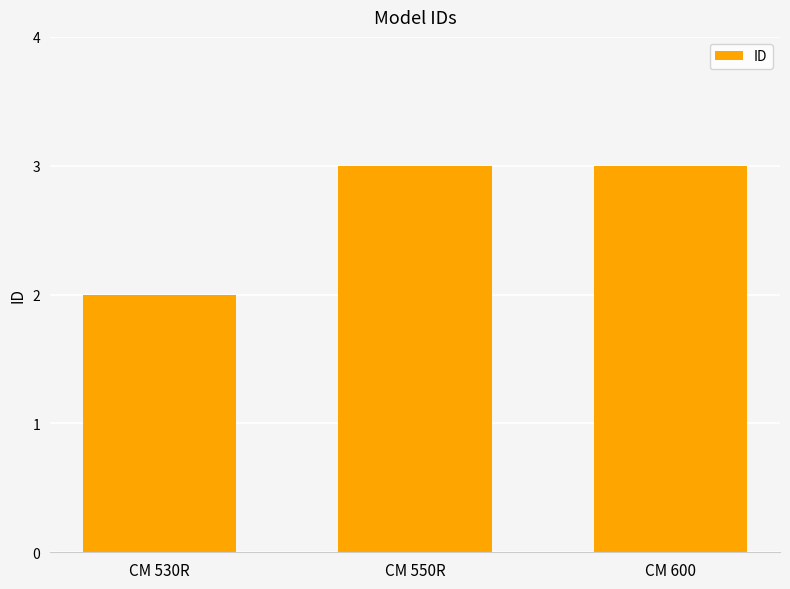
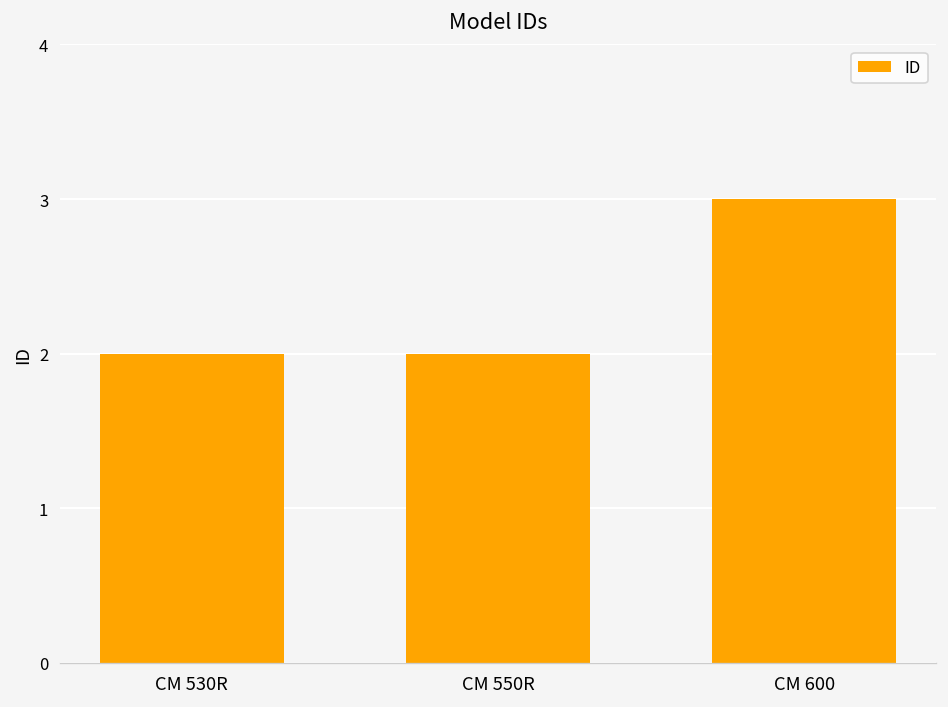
CM 550R: 3 -> 2
